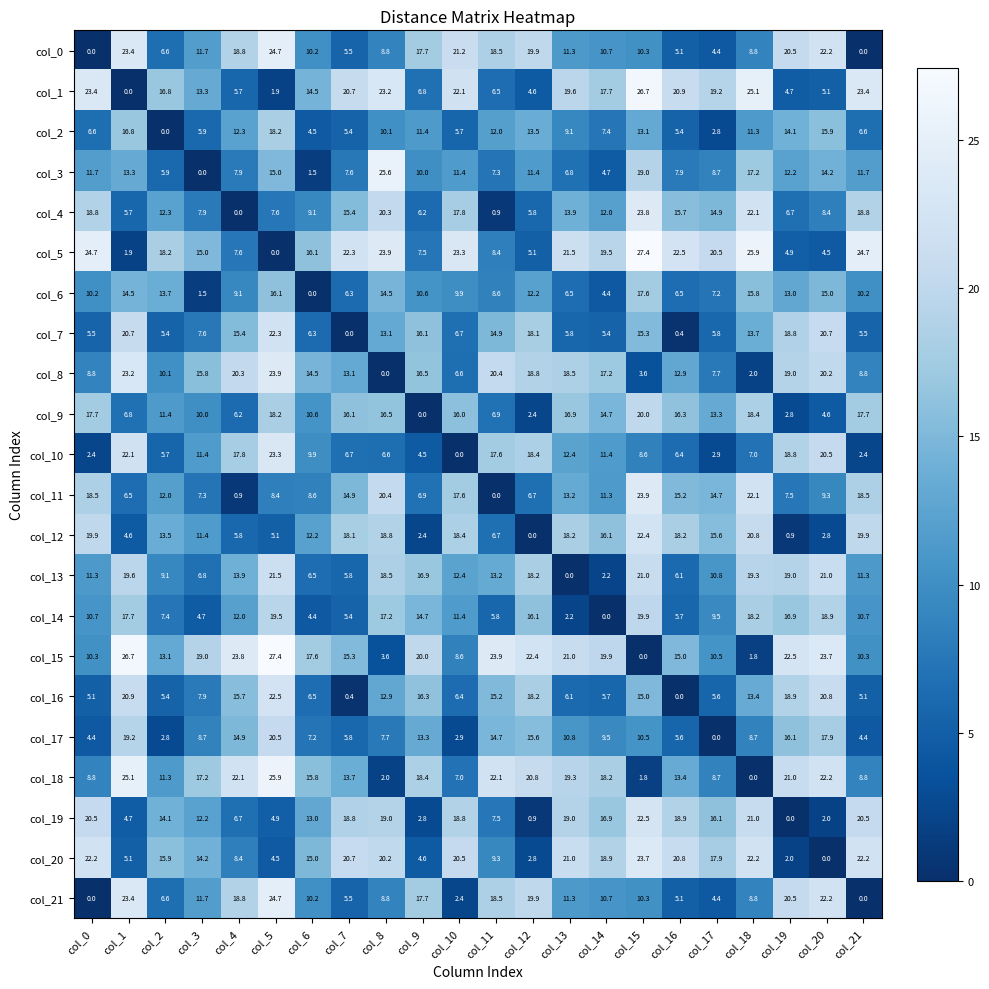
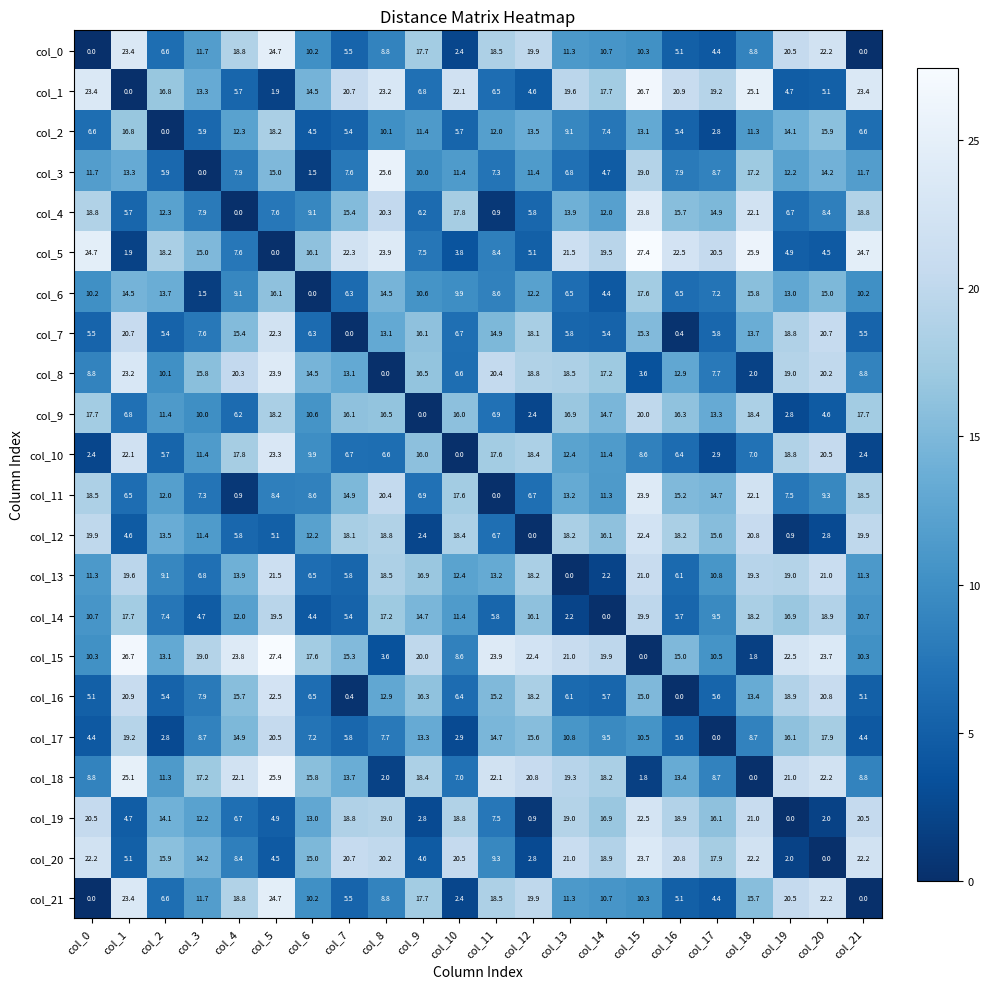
col_0, col_10: 21.2 -> 2.4
col_5, col_10: 23.3 -> 3.8
col_10, col_9: 4.5 -> 16.0
col_21, col_18: 8.8 -> 15.7
